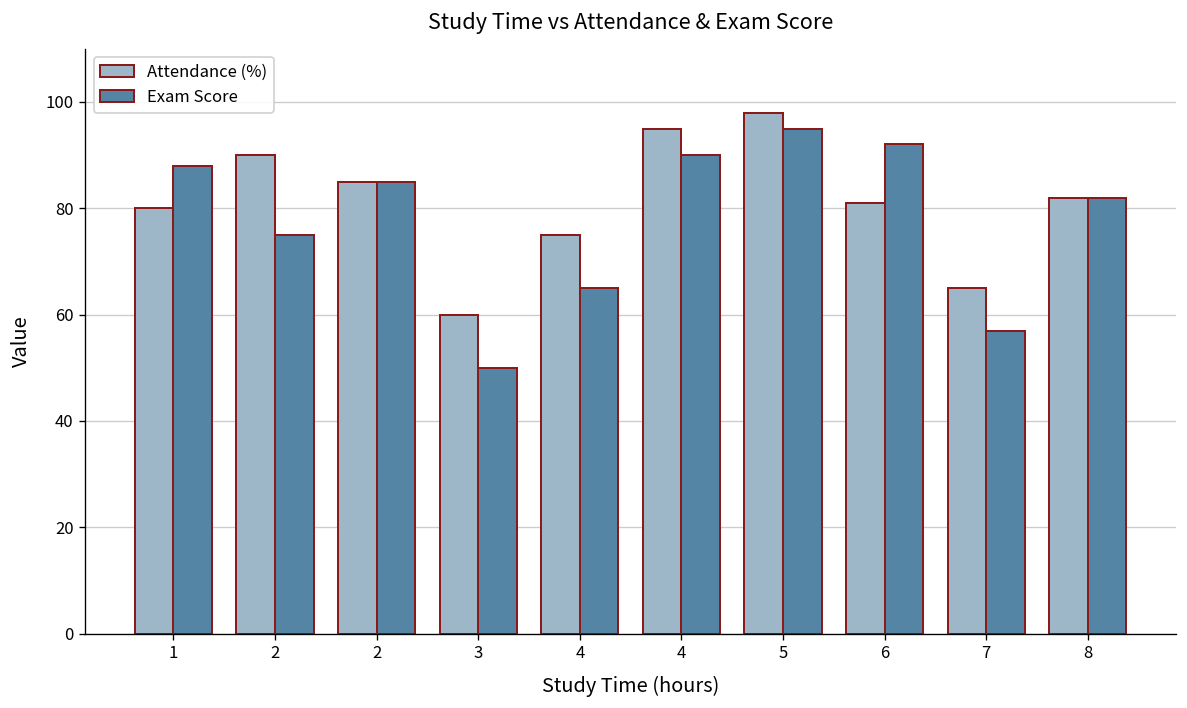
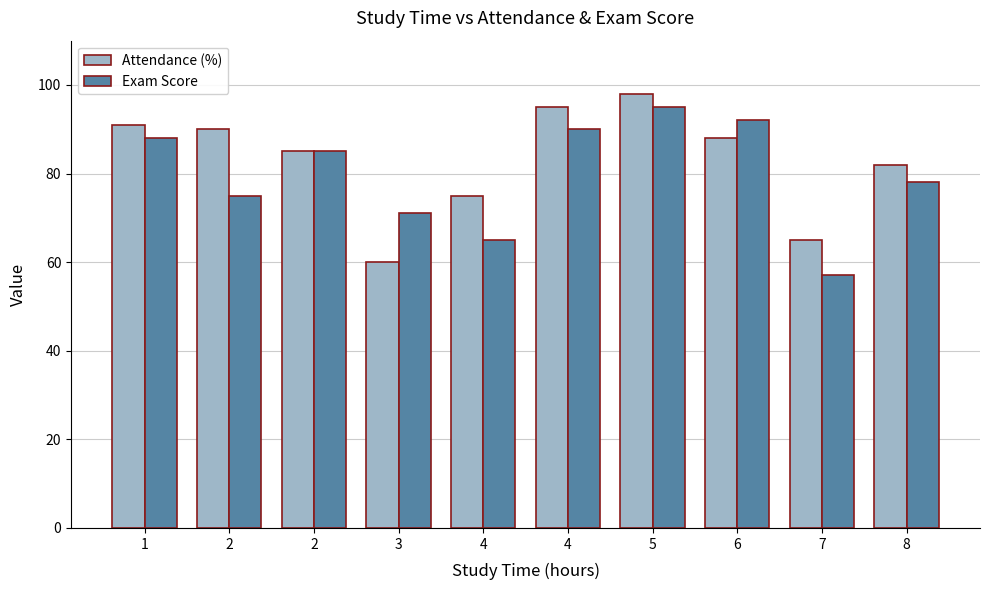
Attendance (%), 1: 80 -> 91
Exam Score, 3: 50 -> 71
Attendance (%), 6: 81 -> 88
Exam Score, 8: 82 -> 78
